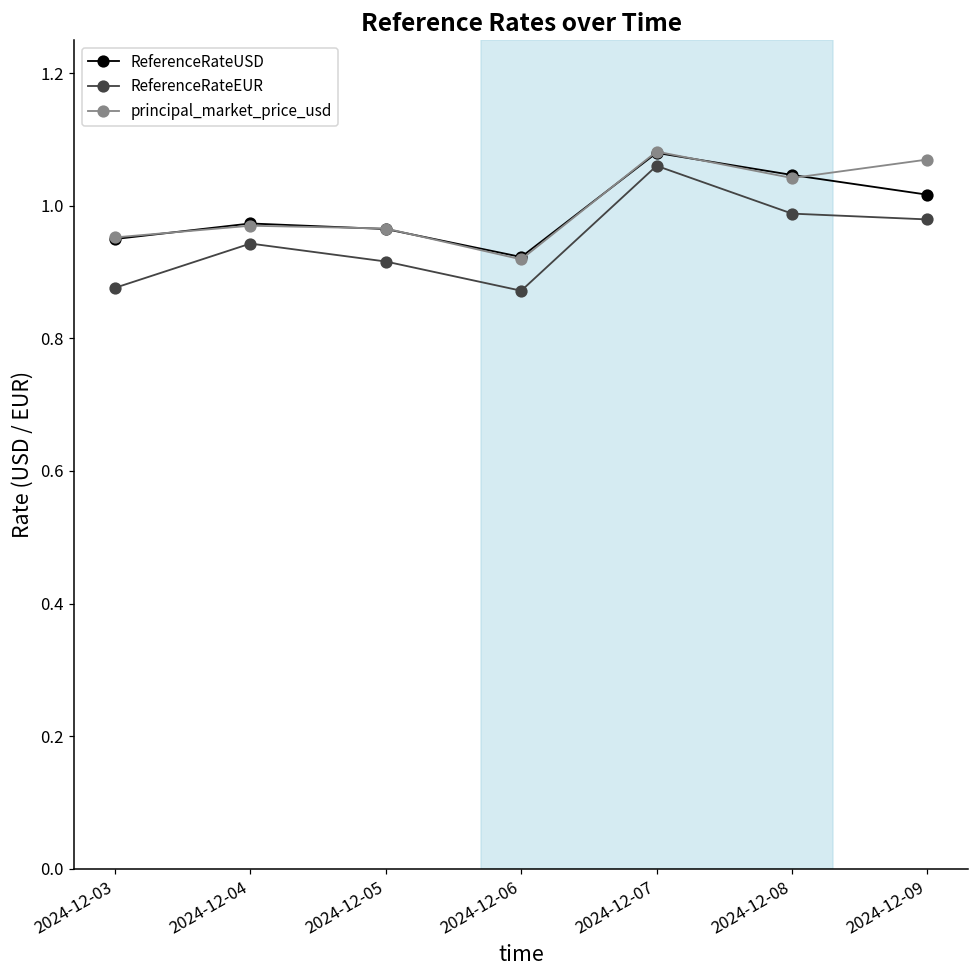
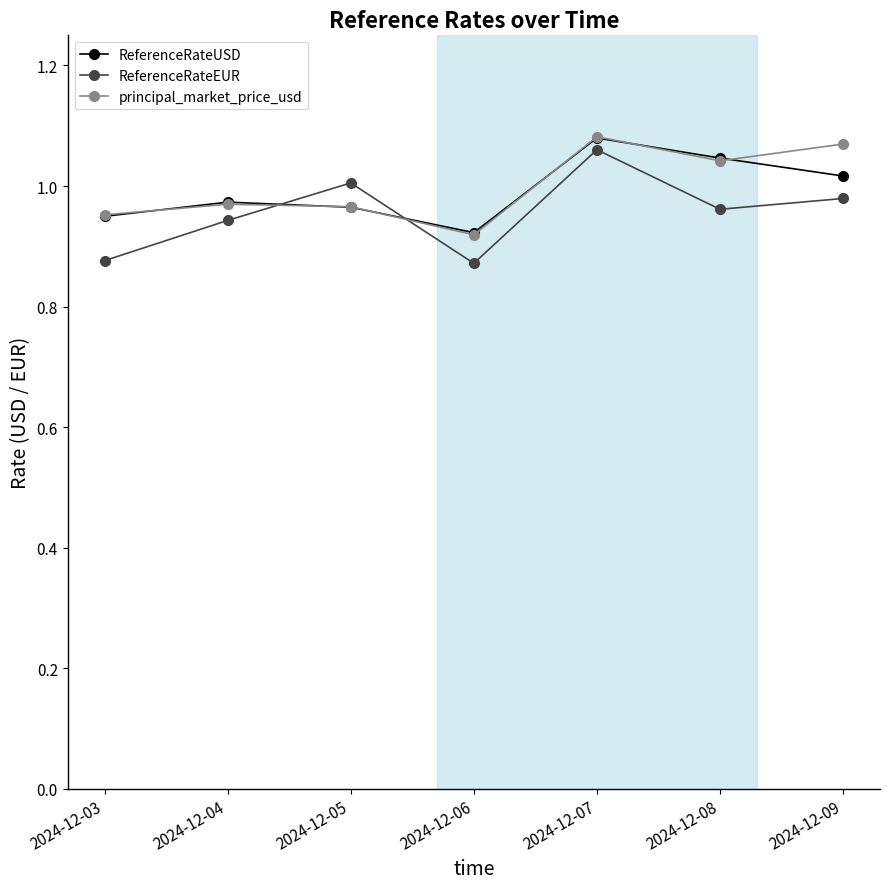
ReferenceRateEUR, 2024-12-05: 0.92 -> 1.01
ReferenceRateEUR, 2024-12-08: 0.99 -> 0.96
